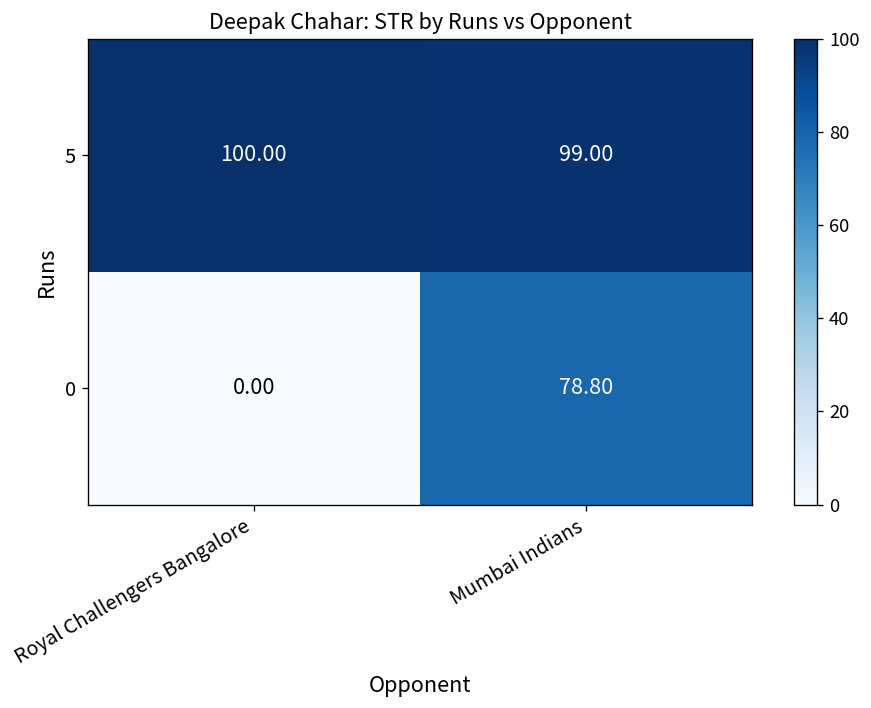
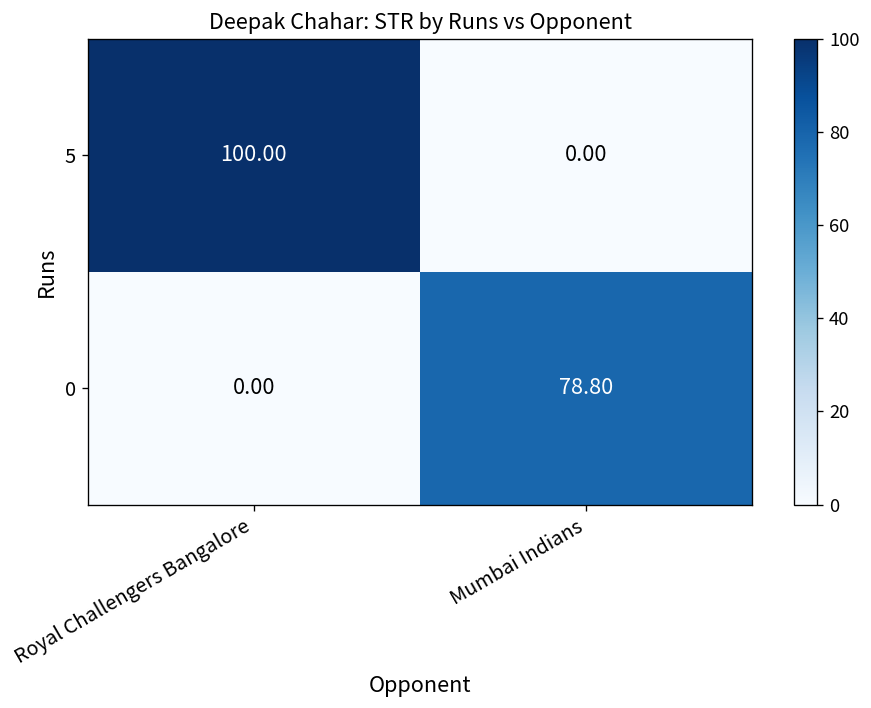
5, Mumbai Indians: 99.00 -> 0.00
